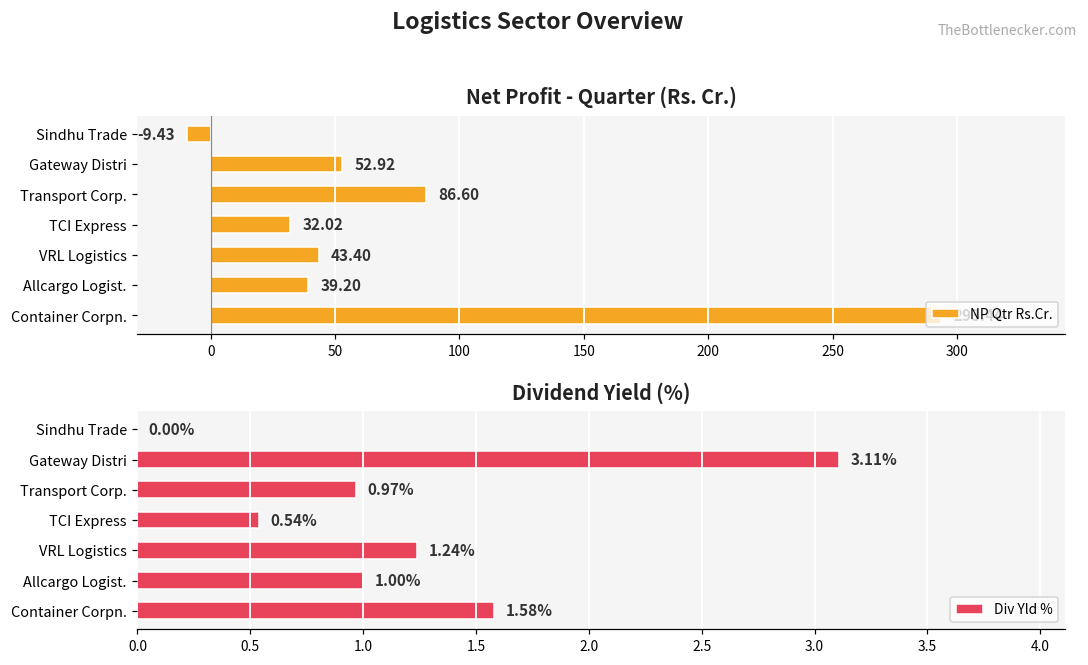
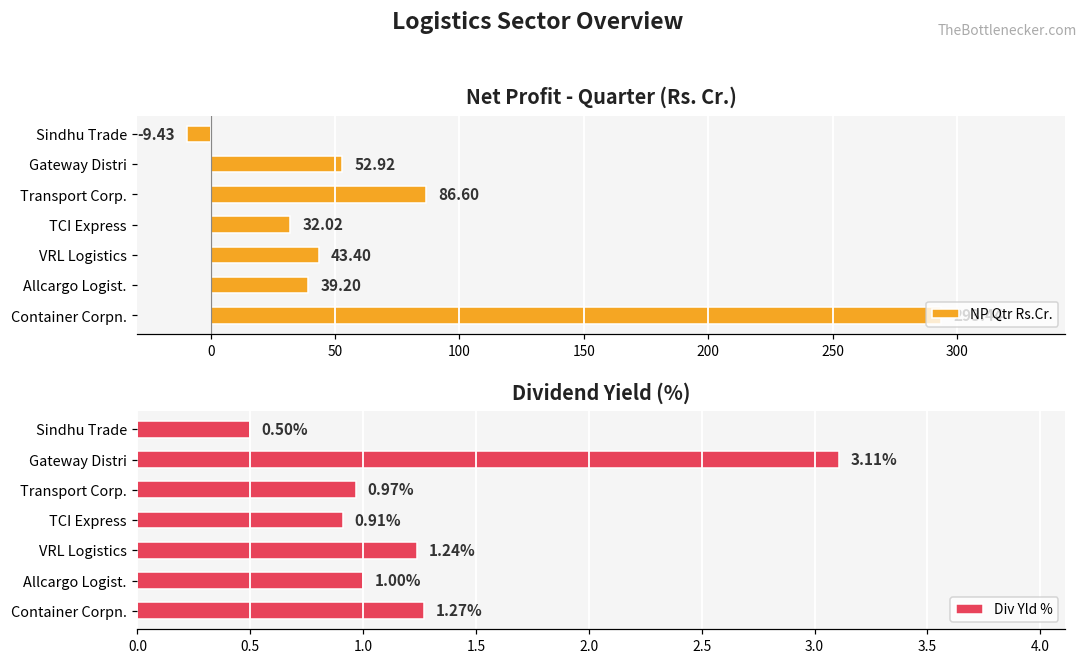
Dividend Yield (%), Sindhu Trade: 0.00% -> 0.50%
Dividend Yield (%), TCI Express: 0.54% -> 0.91%
Dividend Yield (%), Container Corpn.: 1.58% -> 1.27%
